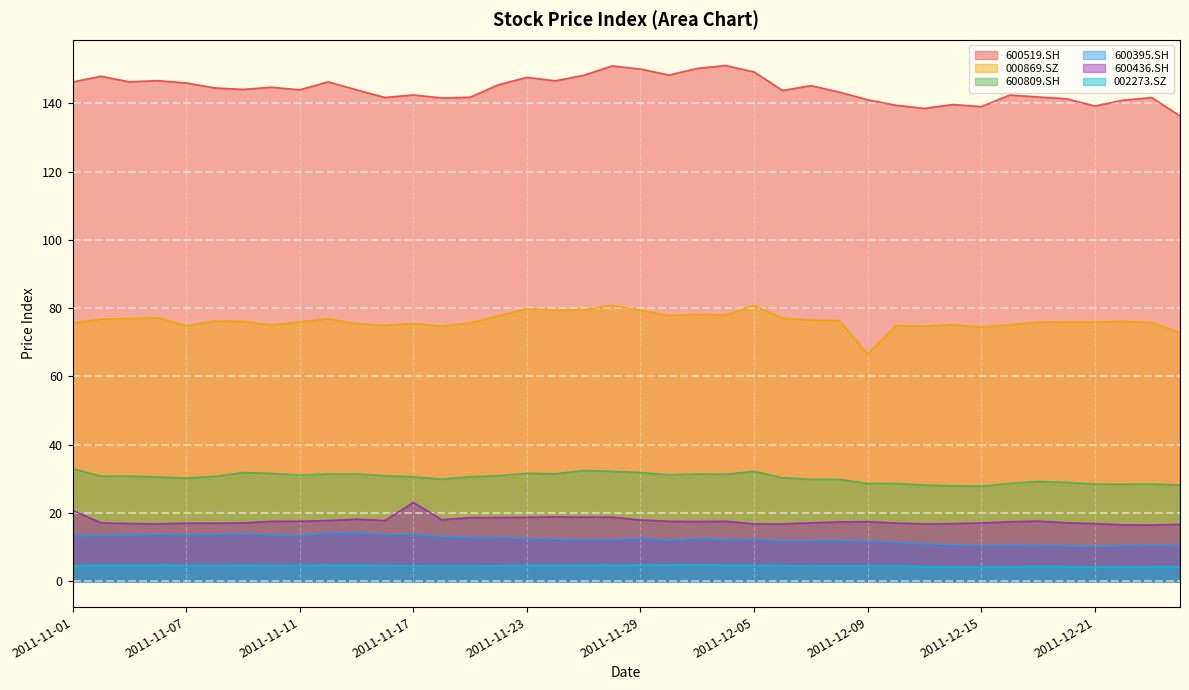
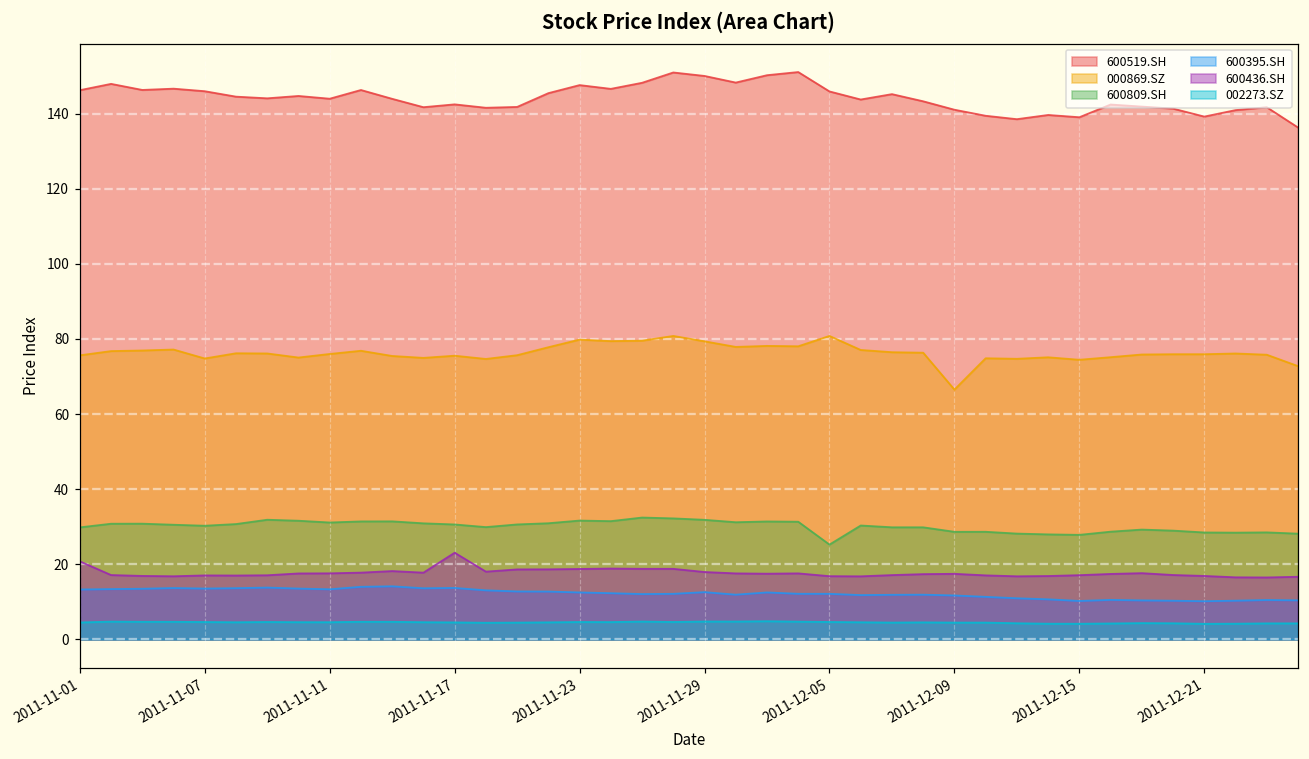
600809.SH, 2011-11-01: 33 -> 30
600519.SH, 2011-12-05: 149 -> 146
600809.SH, 2011-12-05: 32 -> 25
